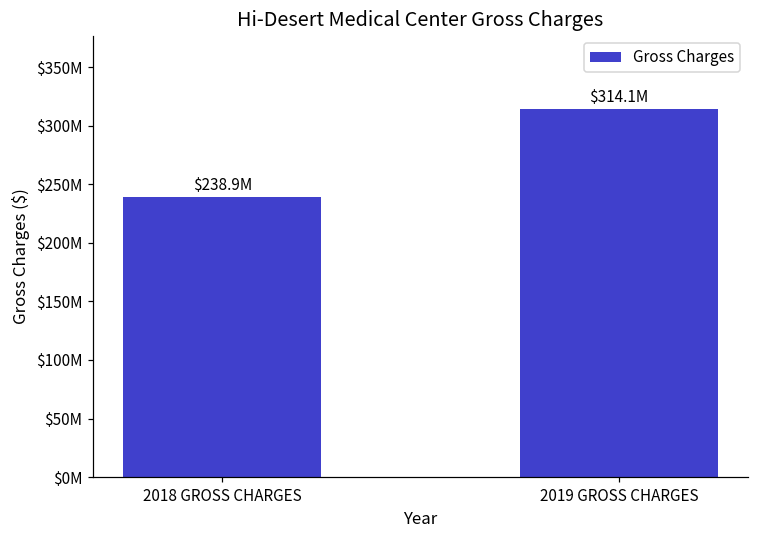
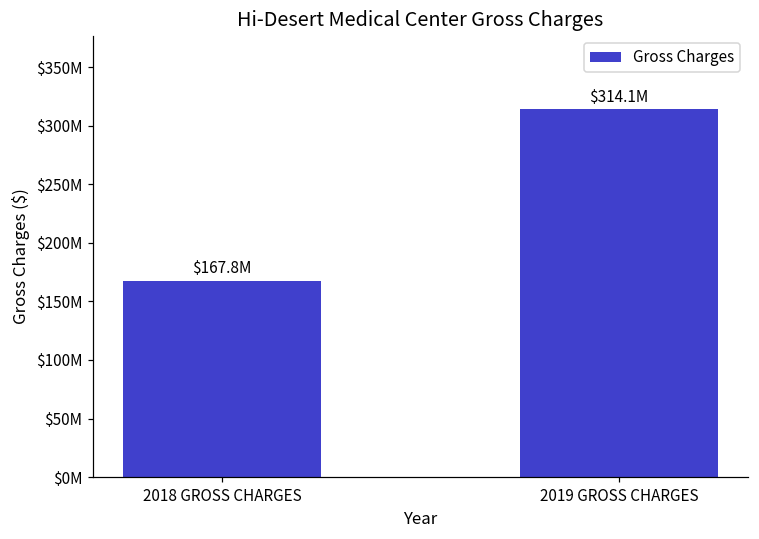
2018 GROSS CHARGES: $238.9M -> $167.8M
